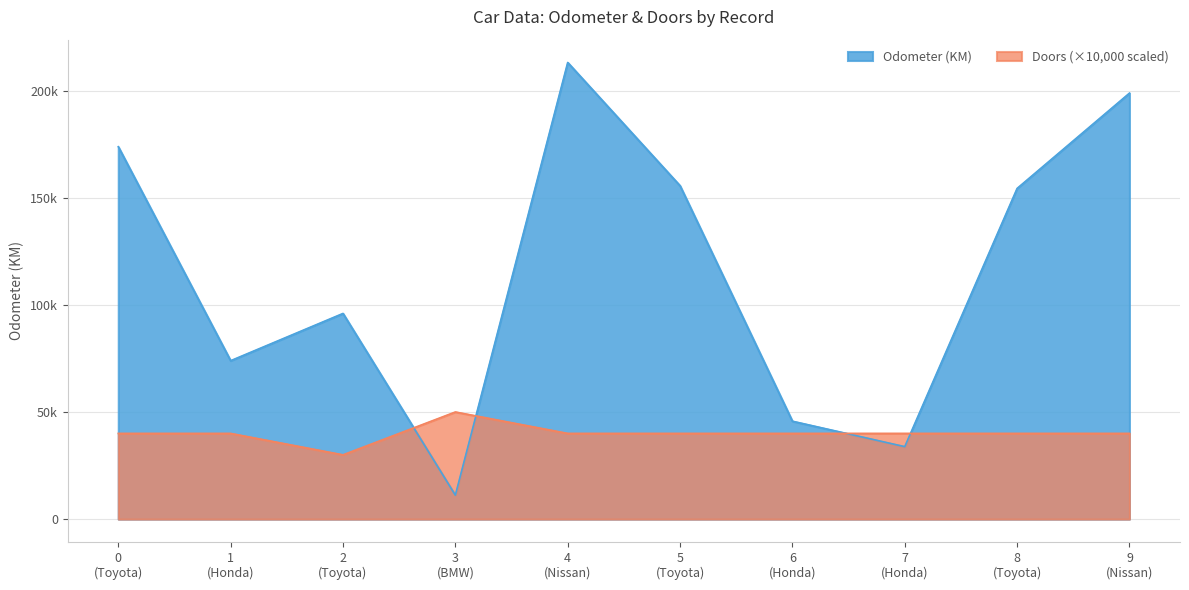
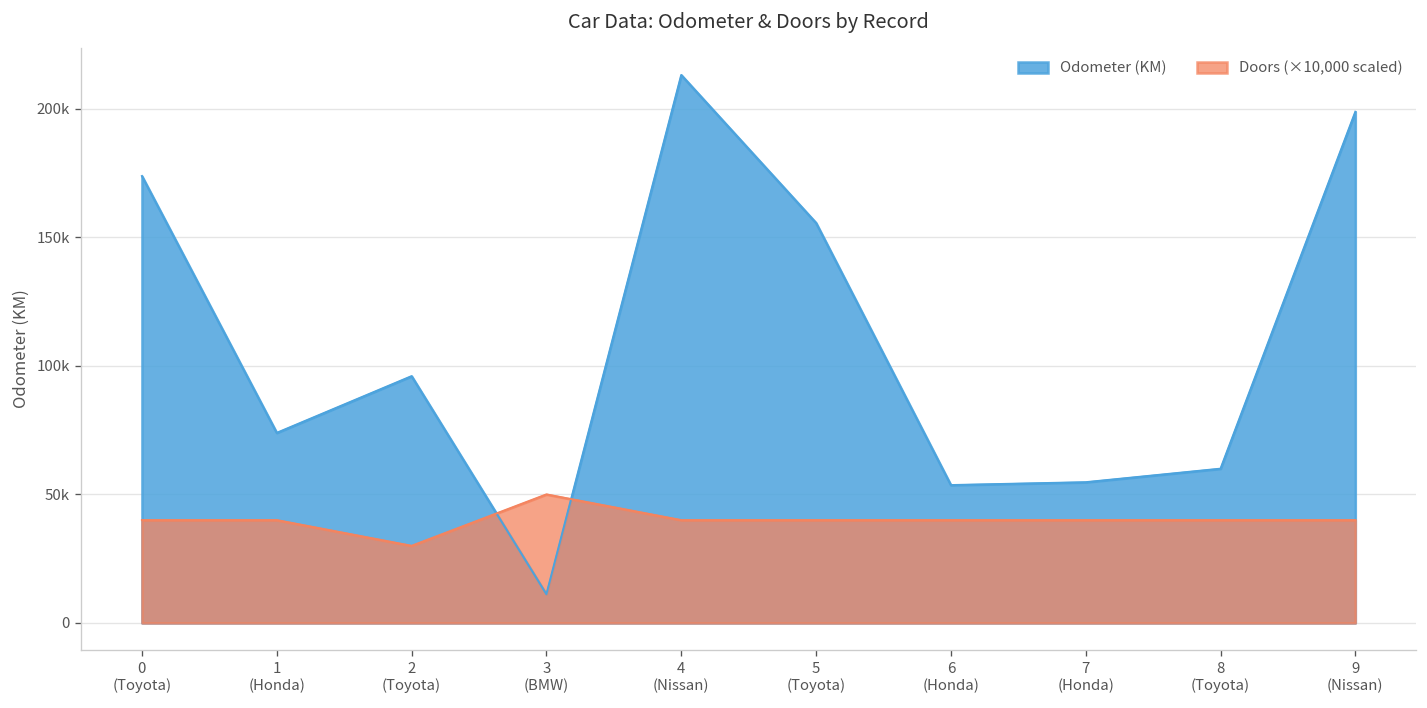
Odometer (KM), 6 (Honda): 46000 -> 54000
Odometer (KM), 7 (Honda): 34000 -> 55000
Odometer (KM), 8 (Toyota): 154000 -> 60000
